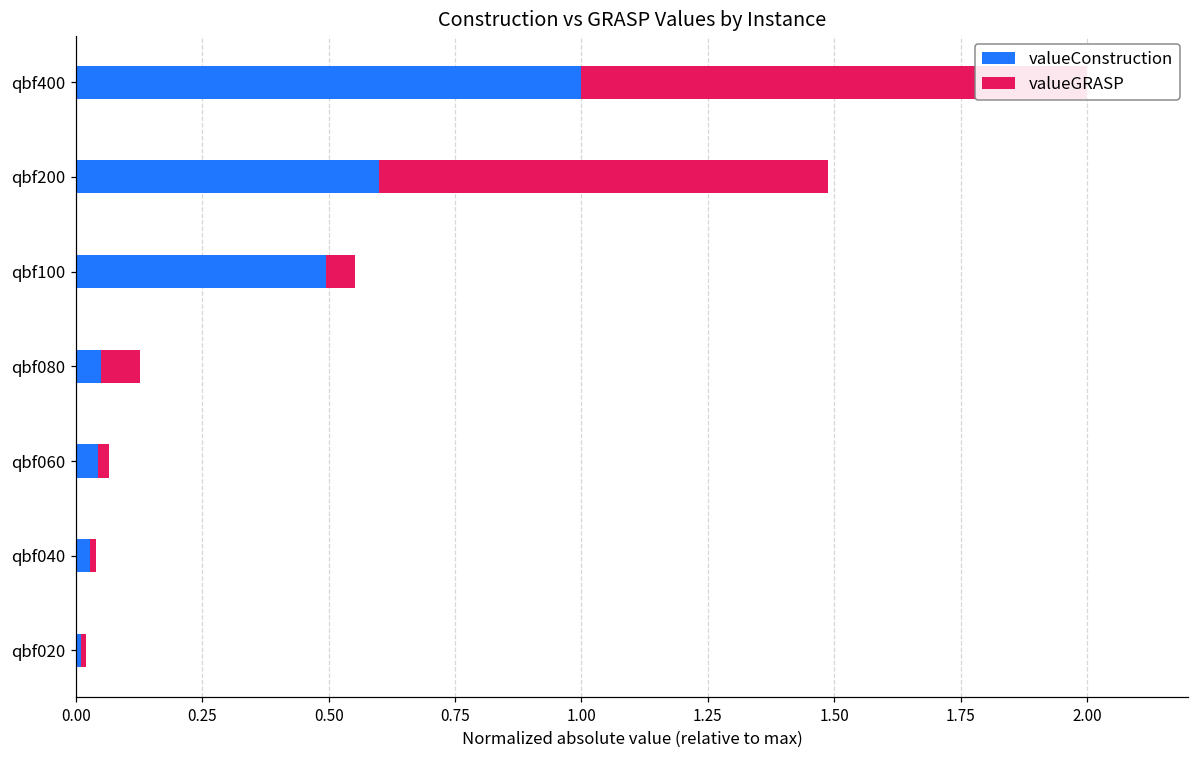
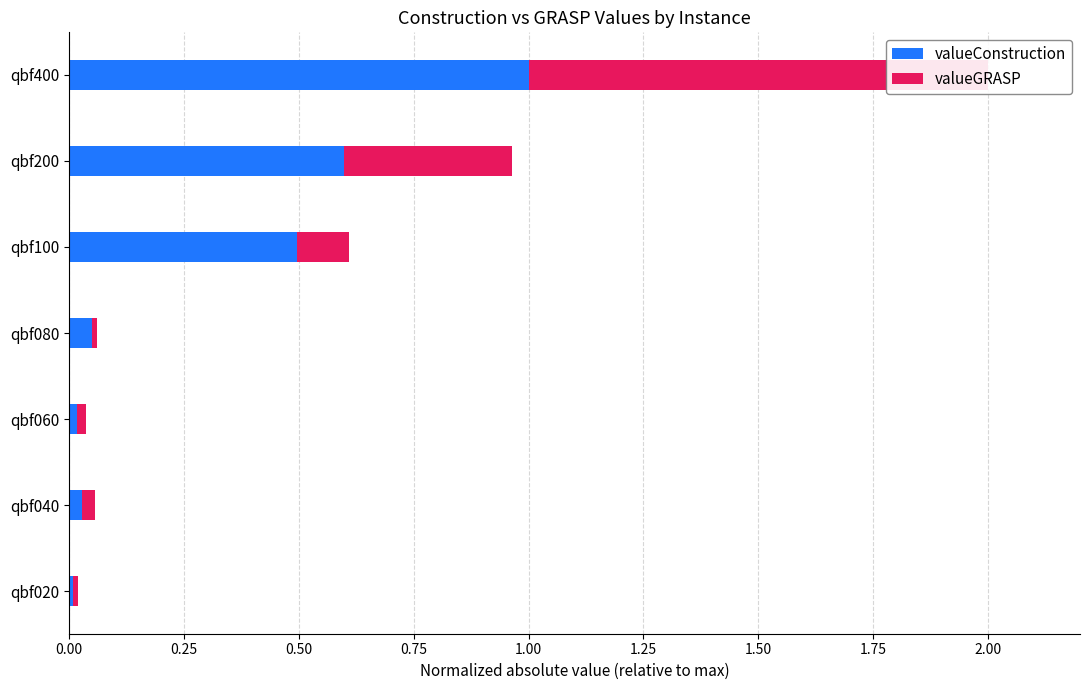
valueGRASP, qbf200: 0.89 -> 0.36
valueGRASP, qbf100: 0.06 -> 0.11
valueGRASP, qbf080: 0.08 -> 0.01
valueConstruction, qbf060: 0.04 -> 0.02
valueGRASP, qbf040: 0.01 -> 0.03
